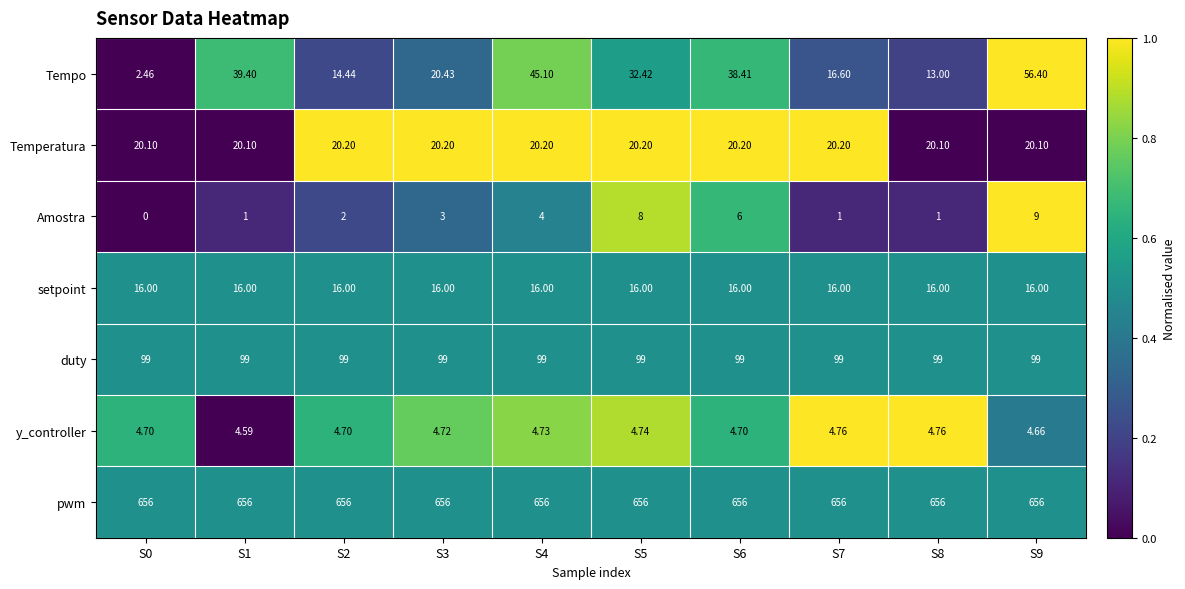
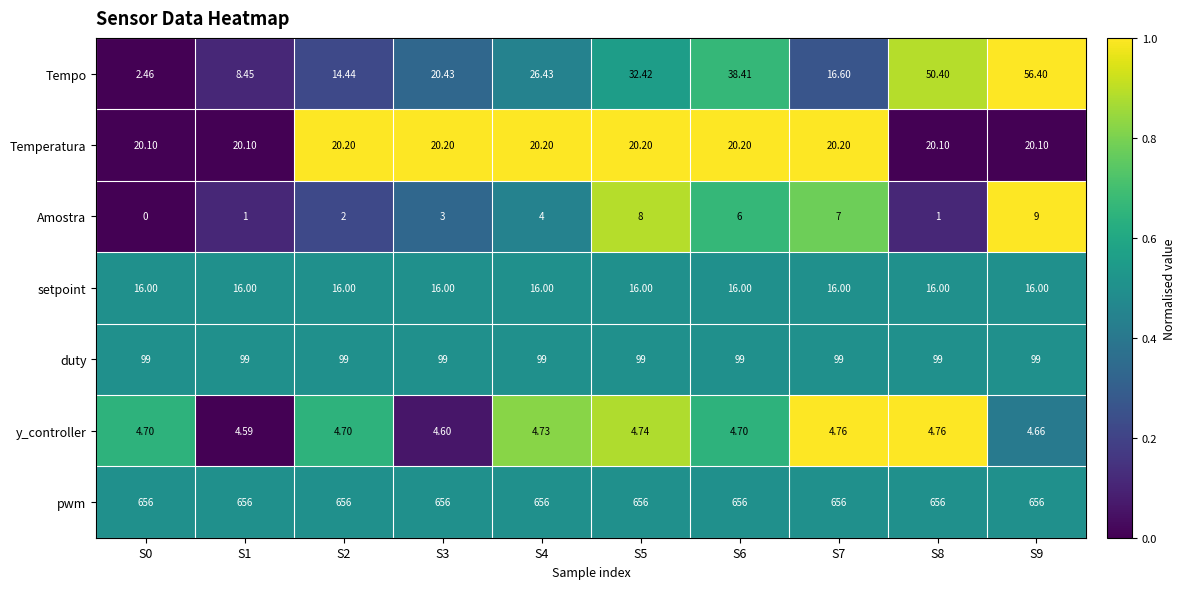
Tempo, S1: 39.40 -> 8.45
Tempo, S4: 45.10 -> 26.43
Tempo, S8: 13.00 -> 50.40
Amostra, S7: 1 -> 7
y_controller, S3: 4.72 -> 4.60
